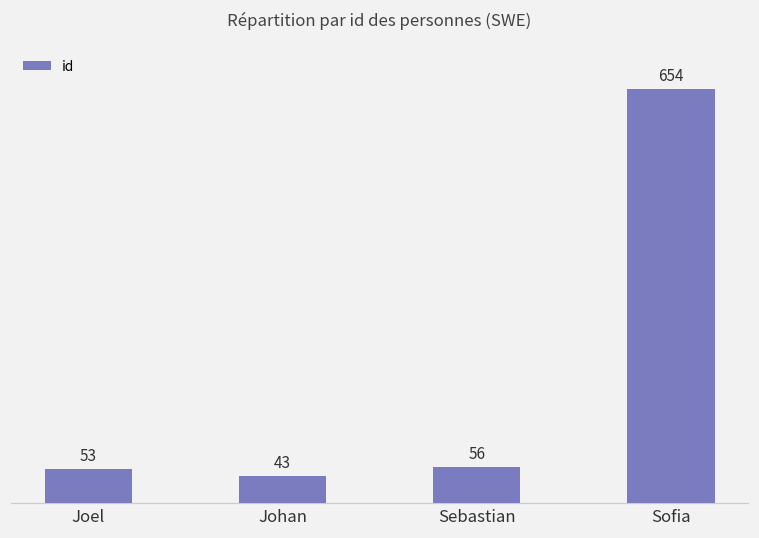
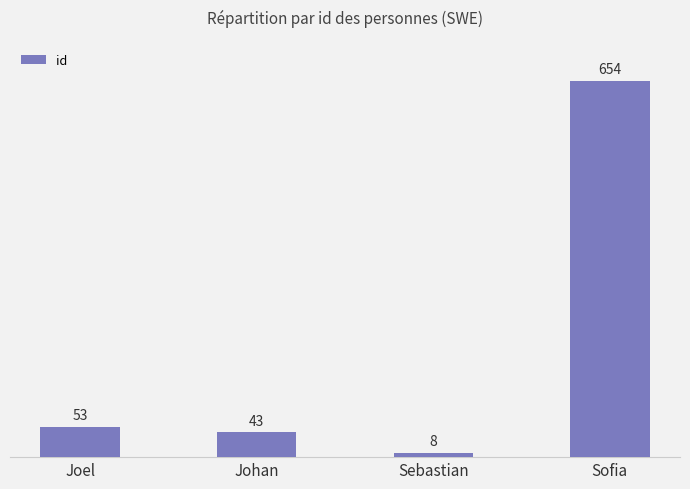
Sebastian: 56 -> 8
